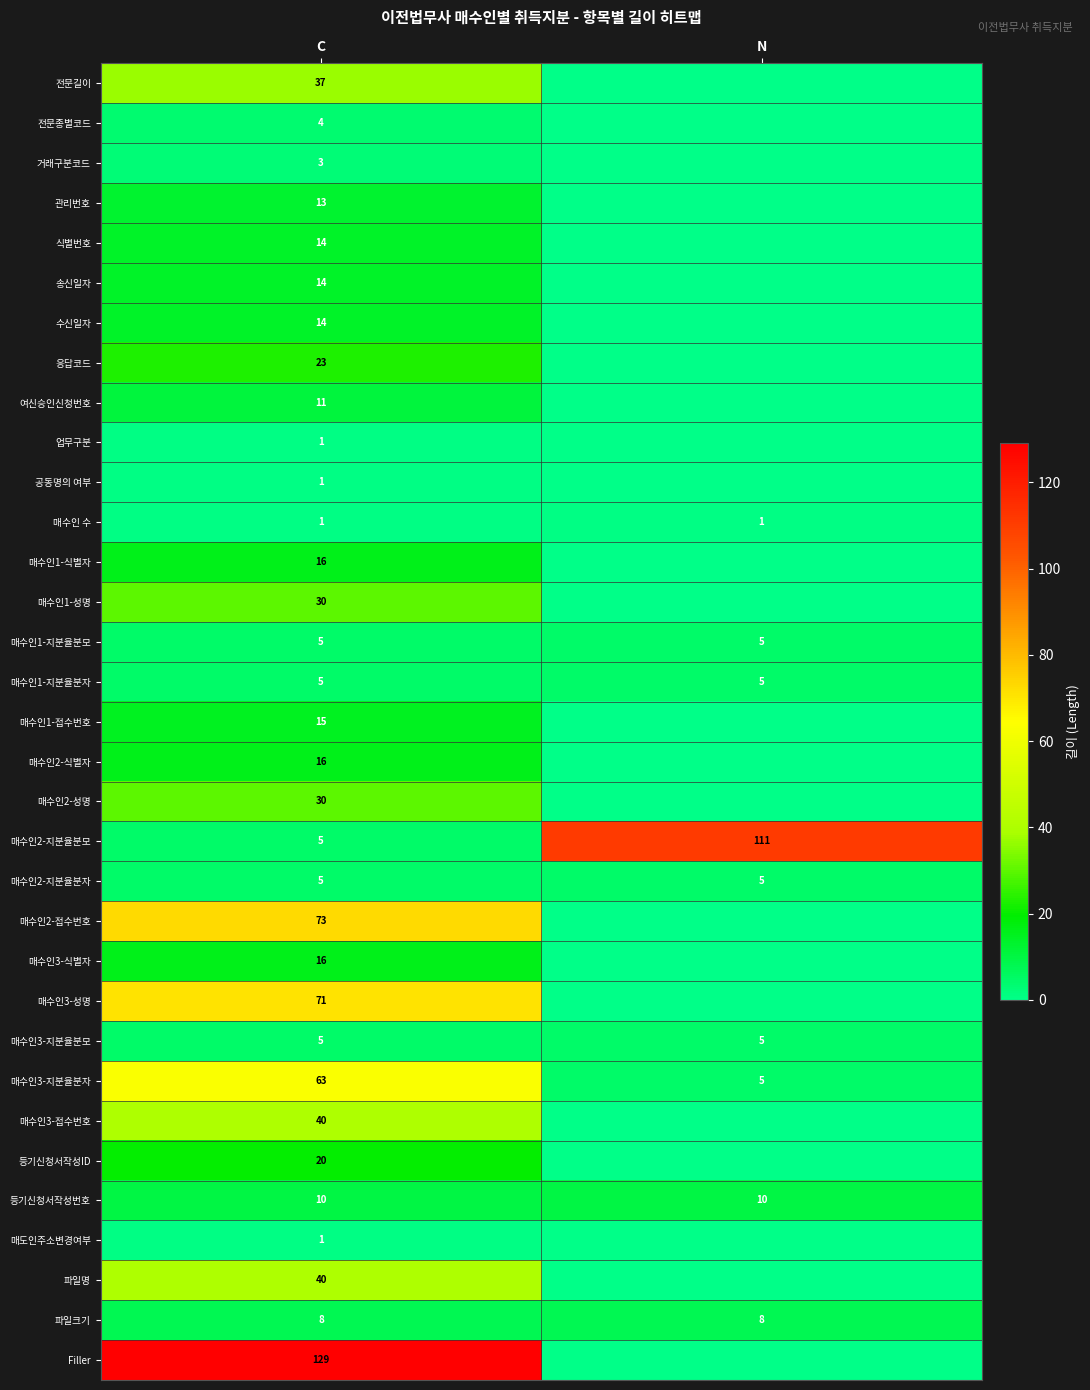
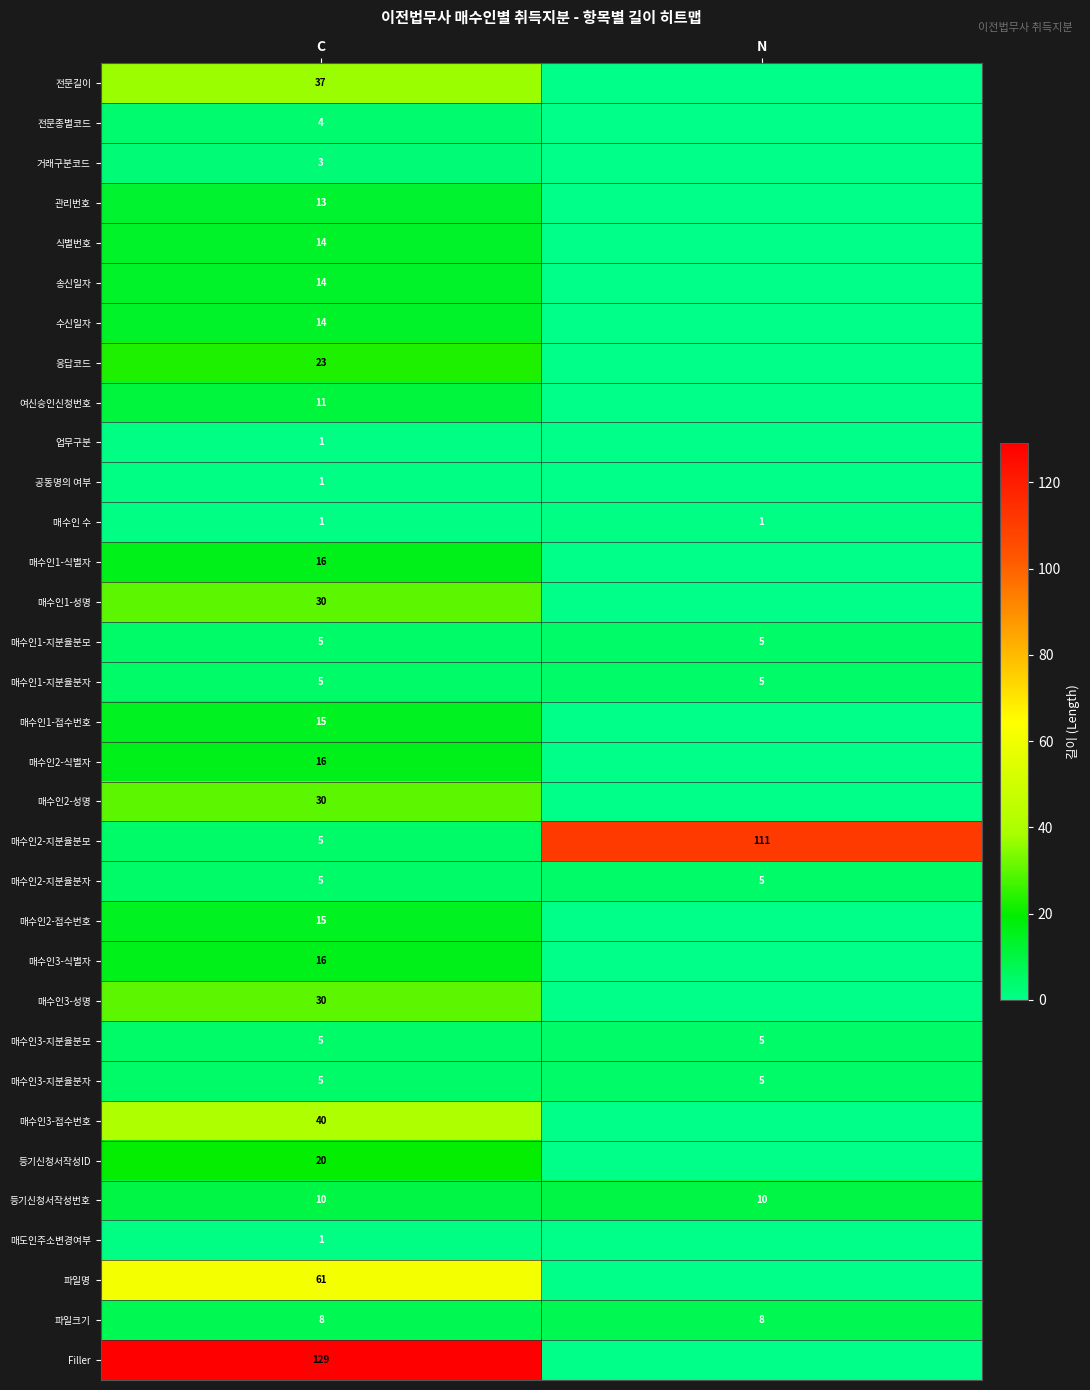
매수인2-접수번호, C: 73 -> 15
매수인3-성명, C: 71 -> 30
매수인3-지분율분자, C: 63 -> 5
파일명, C: 40 -> 61
